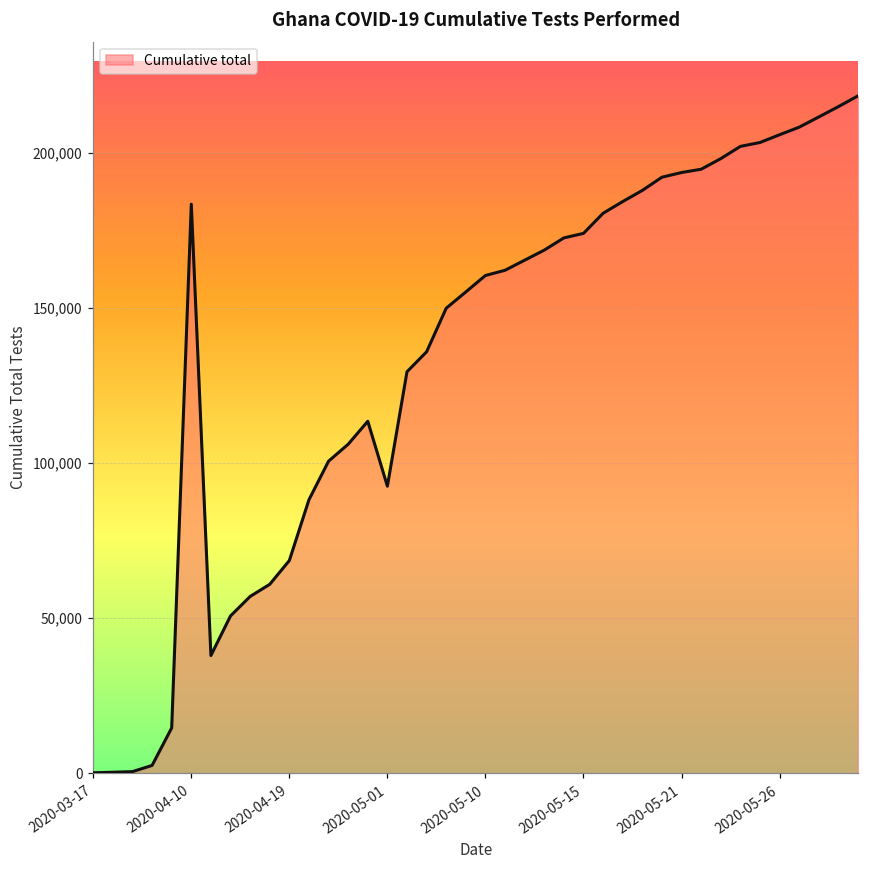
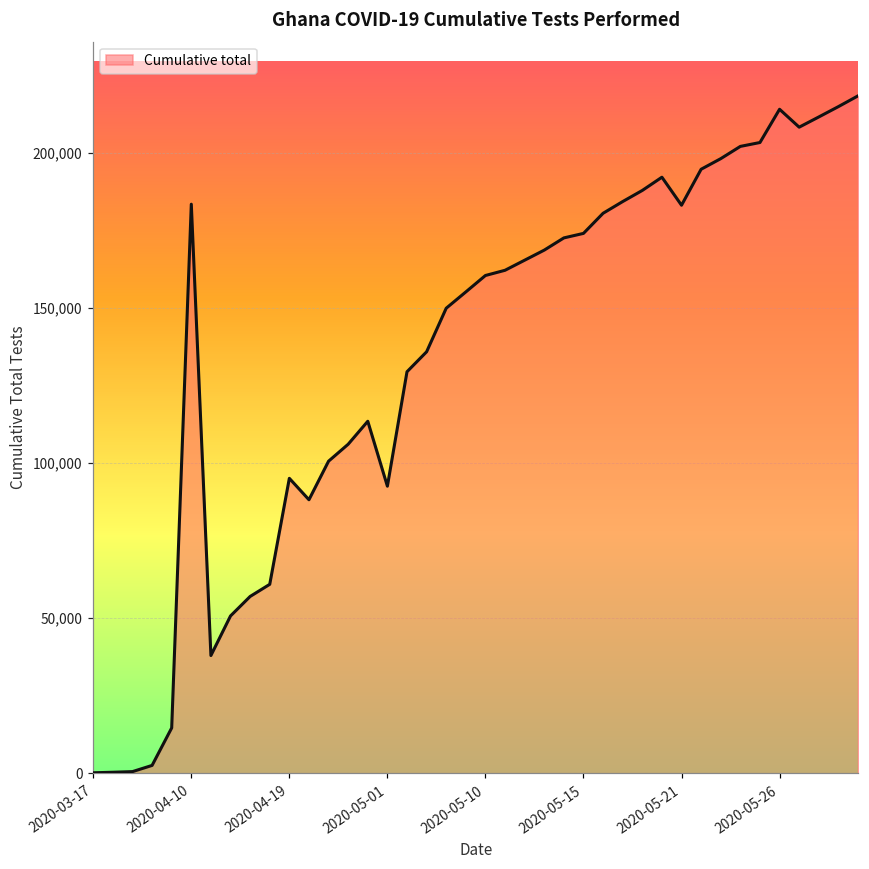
2020-04-19: 69,000 -> 95,000
2020-05-21: 194,000 -> 183,000
2020-05-26: 206,000 -> 214,000
